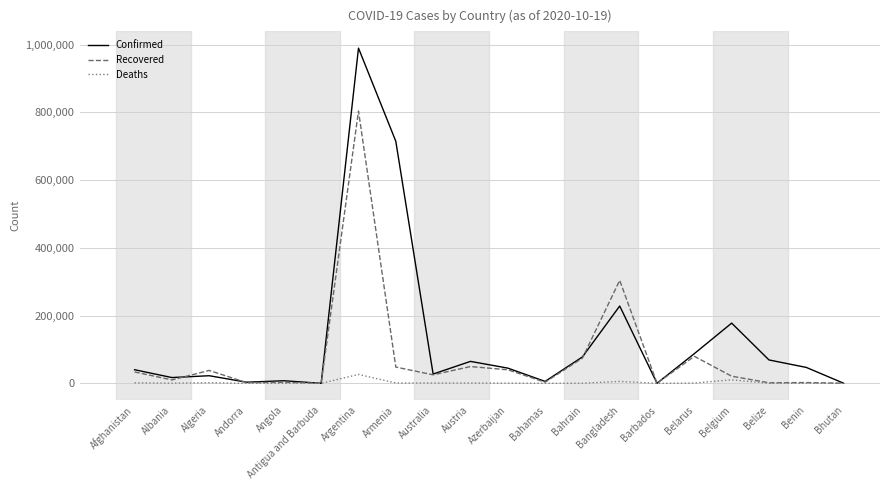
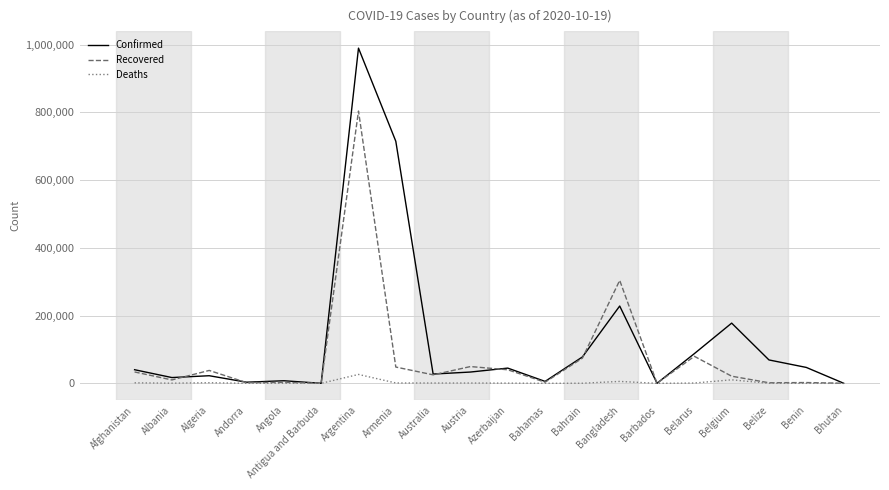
Confirmed, Austria: 60,000 -> 30,000
